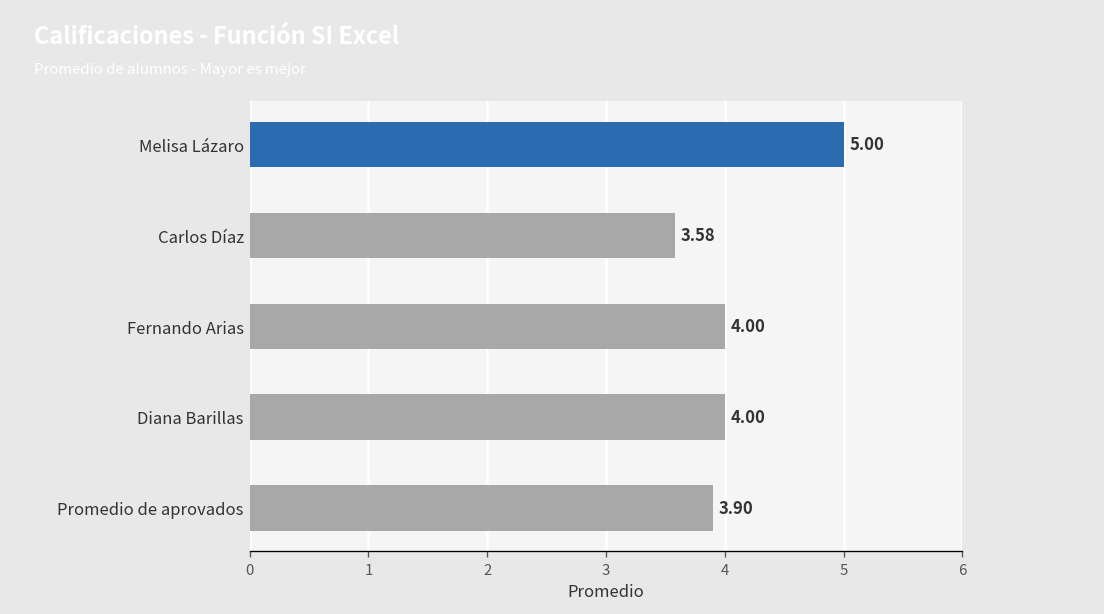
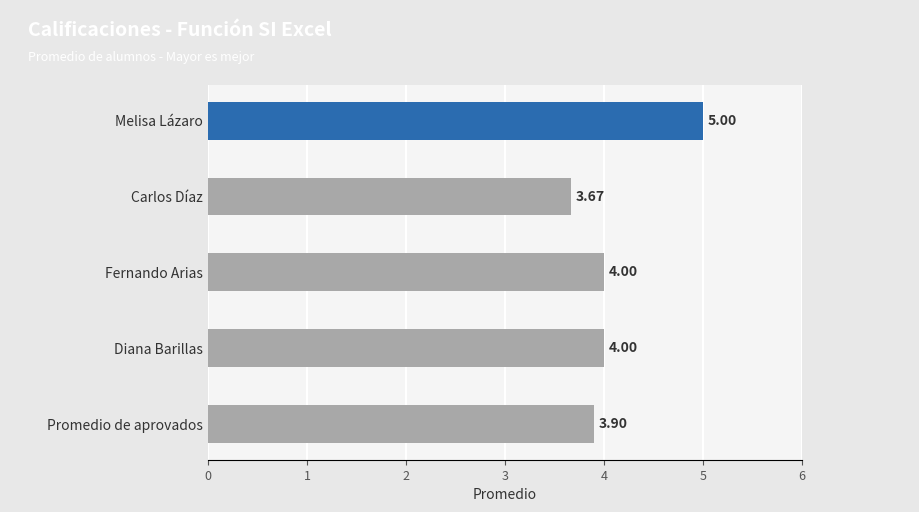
Carlos Díaz: 3.58 -> 3.67
